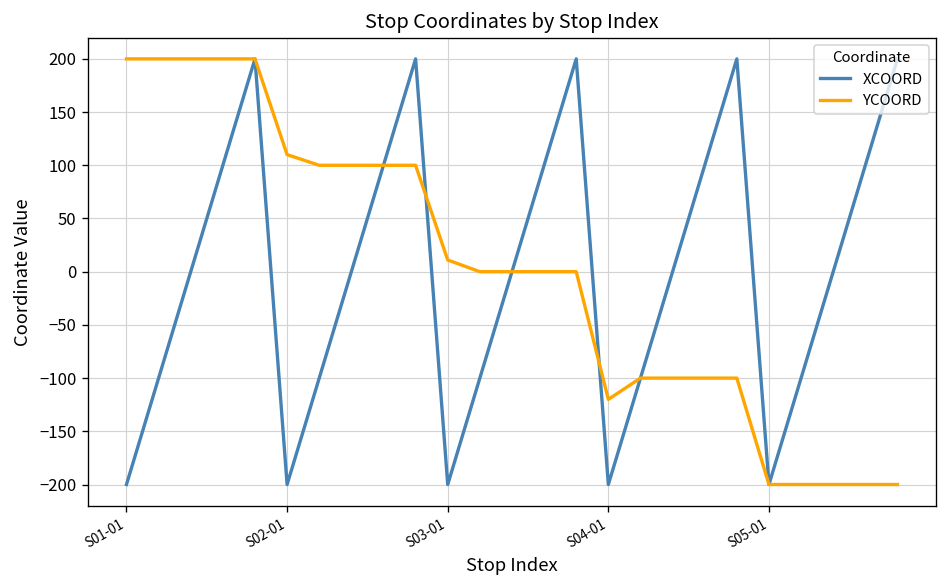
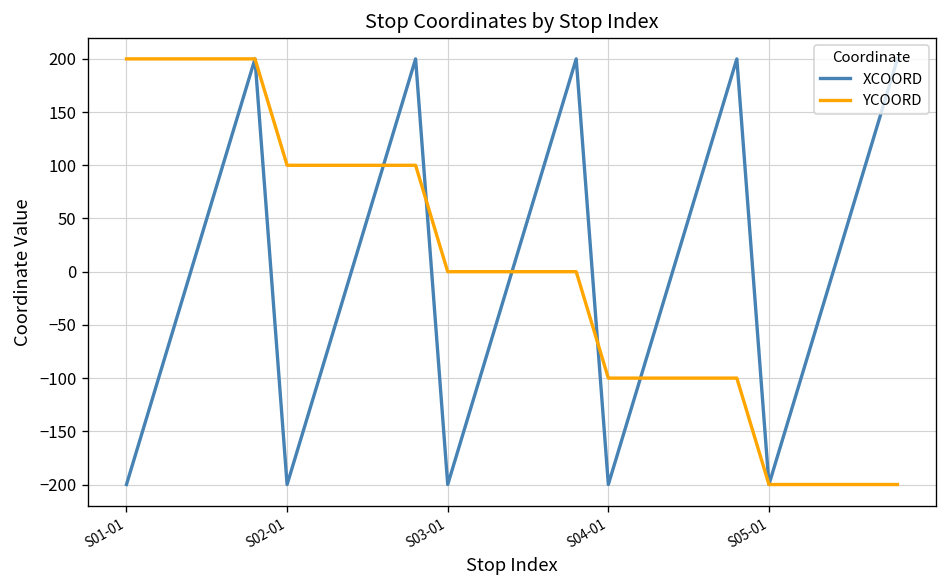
YCOORD, S02-01: 110 -> 100
YCOORD, S03-01: 10 -> 0
YCOORD, S04-01: -120 -> -100
